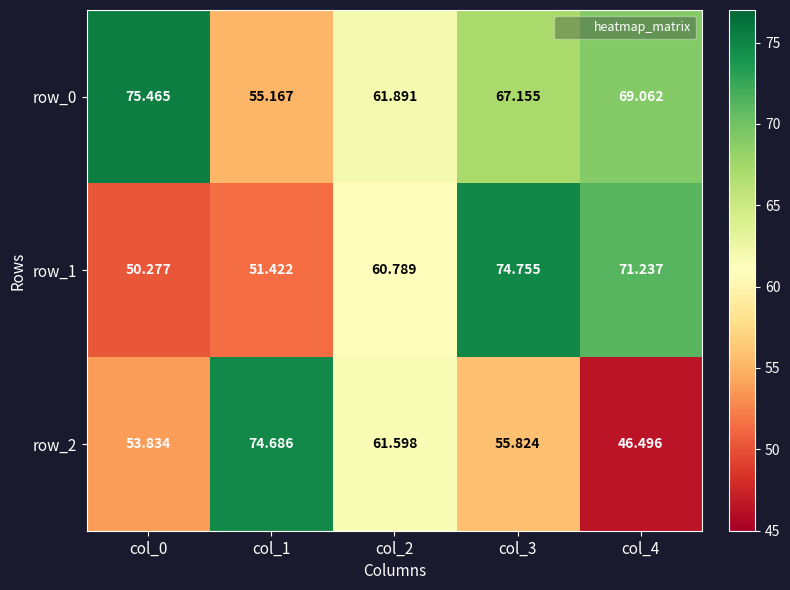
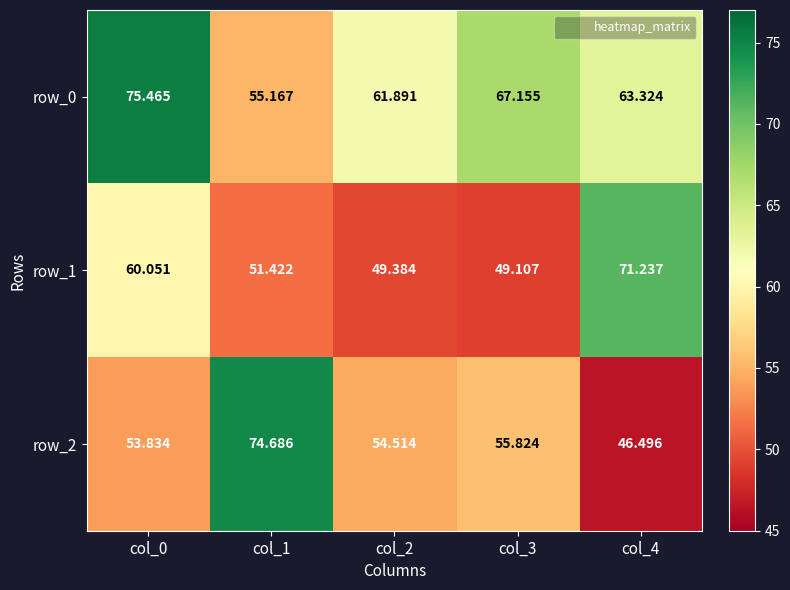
row_0, col_4: 69.062 -> 63.324
row_1, col_0: 50.277 -> 60.051
row_1, col_2: 60.789 -> 49.384
row_1, col_3: 74.755 -> 49.107
row_2, col_2: 61.598 -> 54.514
